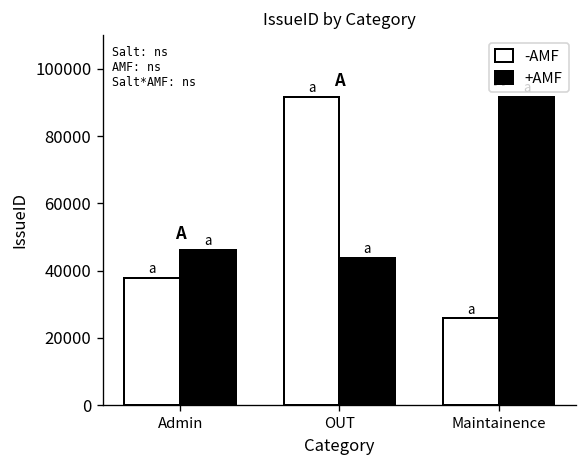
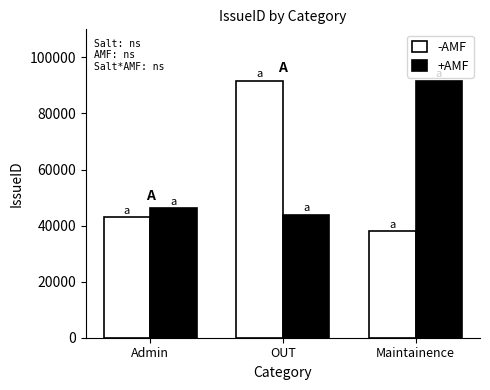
-AMF, Admin: 38000 -> 43000
-AMF, Maintainence: 26000 -> 38000
